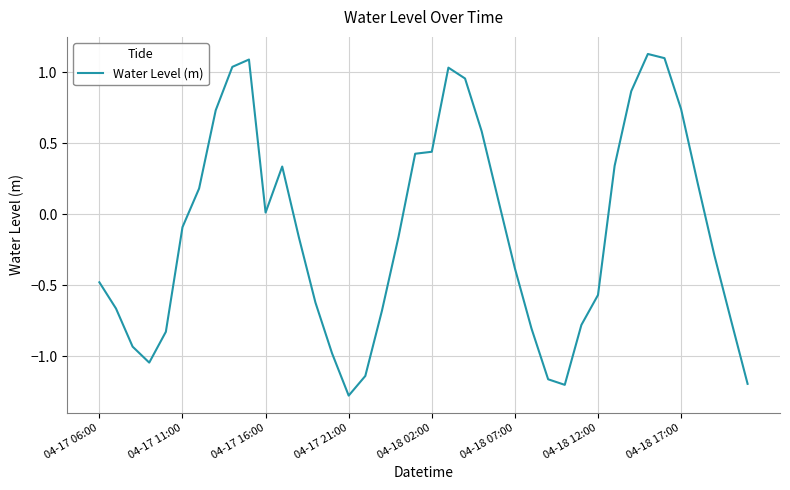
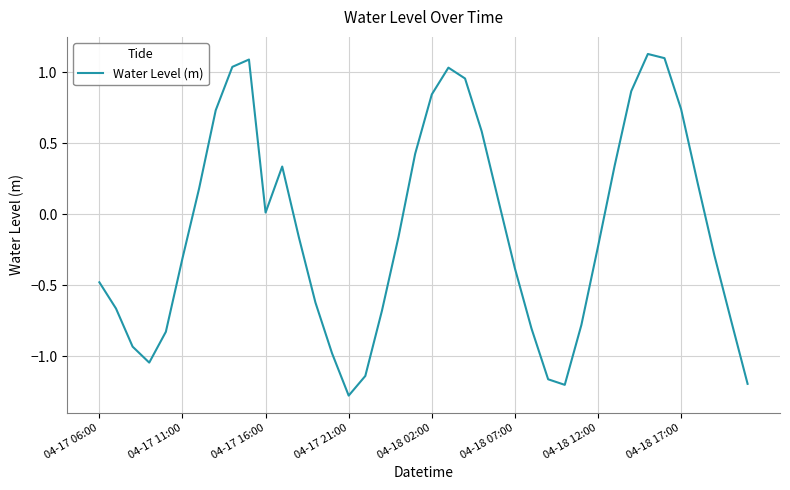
04-17 11:00: -0.09 -> -0.31
04-18 02:00: 0.44 -> 0.84
04-18 12:00: -0.57 -> -0.23
